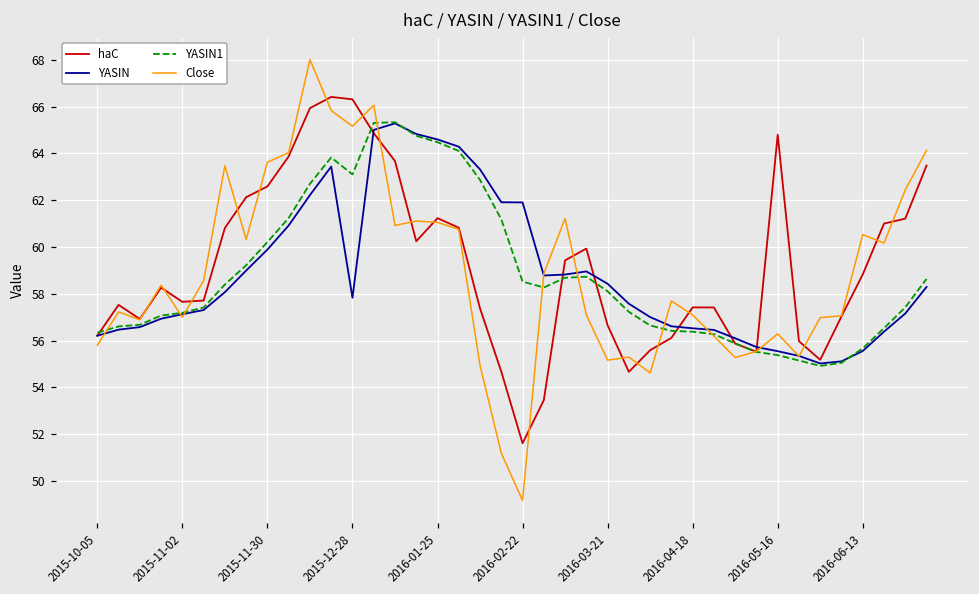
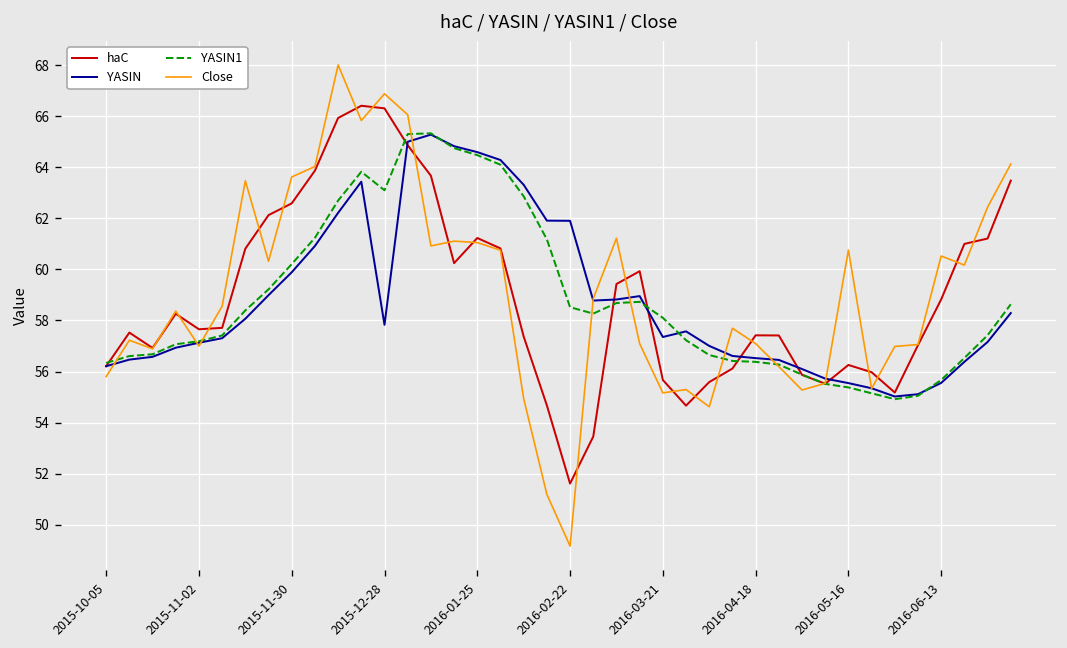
Close, 2015-12-28: 65.2 -> 66.9
haC, 2016-03-21: 56.7 -> 55.7
YASIN, 2016-03-21: 58.4 -> 57.4
haC, 2016-05-16: 64.8 -> 56.3
Close, 2016-05-16: 56.3 -> 60.8
